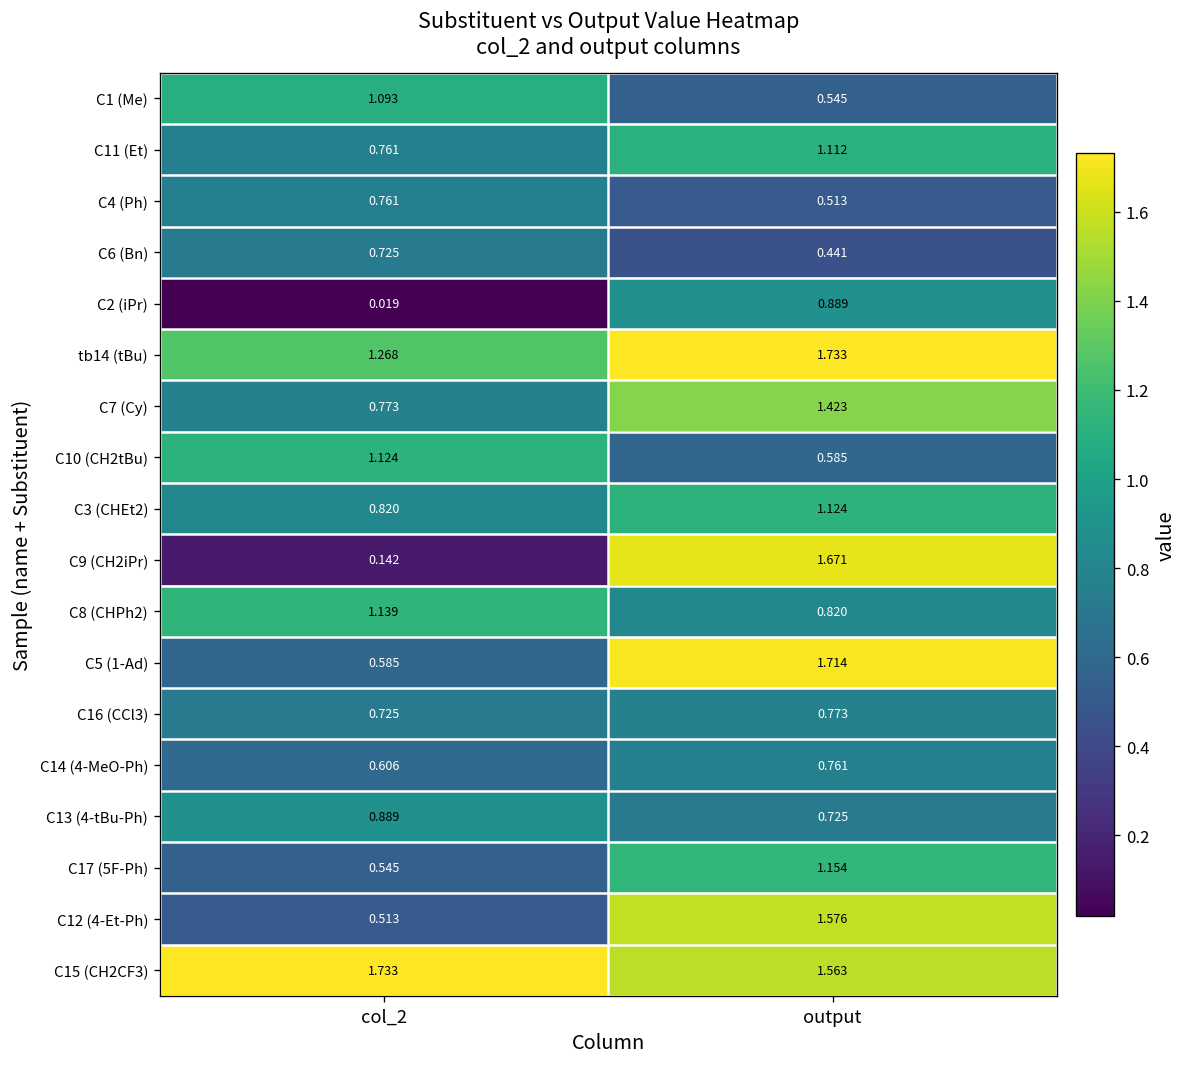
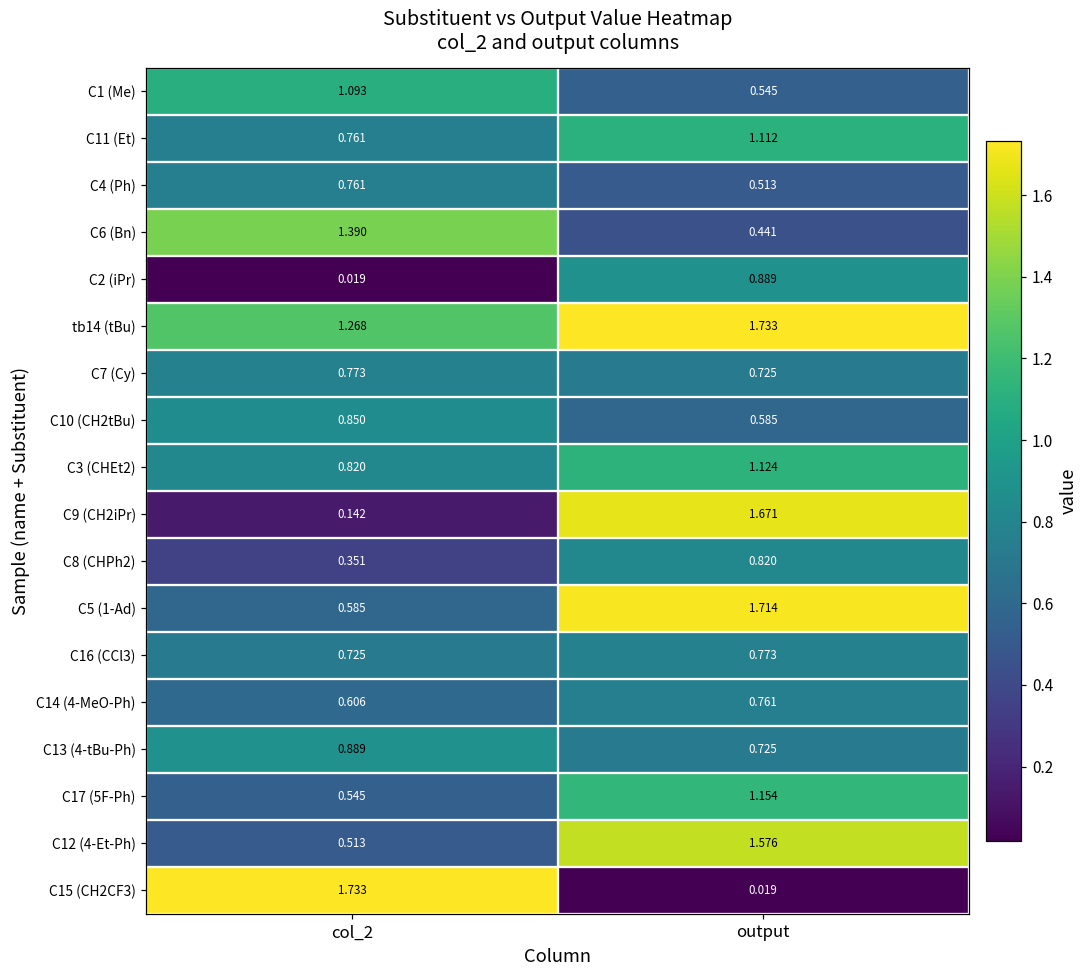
C6 (Bn), col_2: 0.725 -> 1.390
C7 (Cy), output: 1.423 -> 0.725
C10 (CH2tBu), col_2: 1.124 -> 0.850
C8 (CHPh2), col_2: 1.139 -> 0.351
C15 (CH2CF3), output: 1.563 -> 0.019
